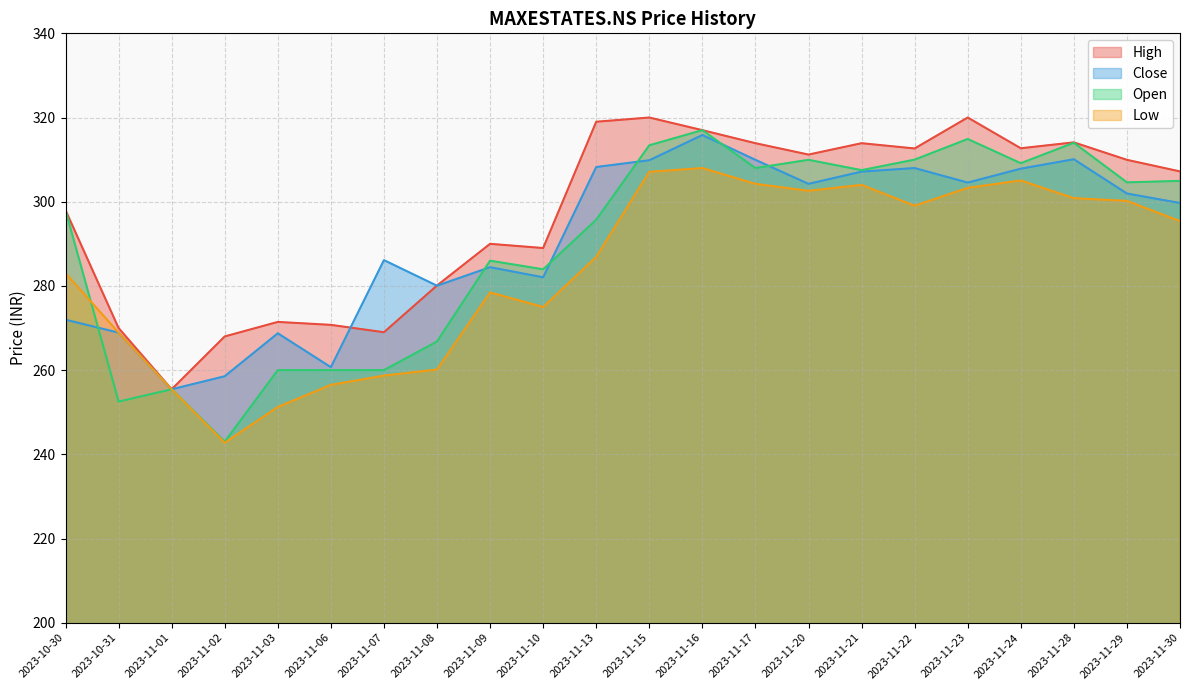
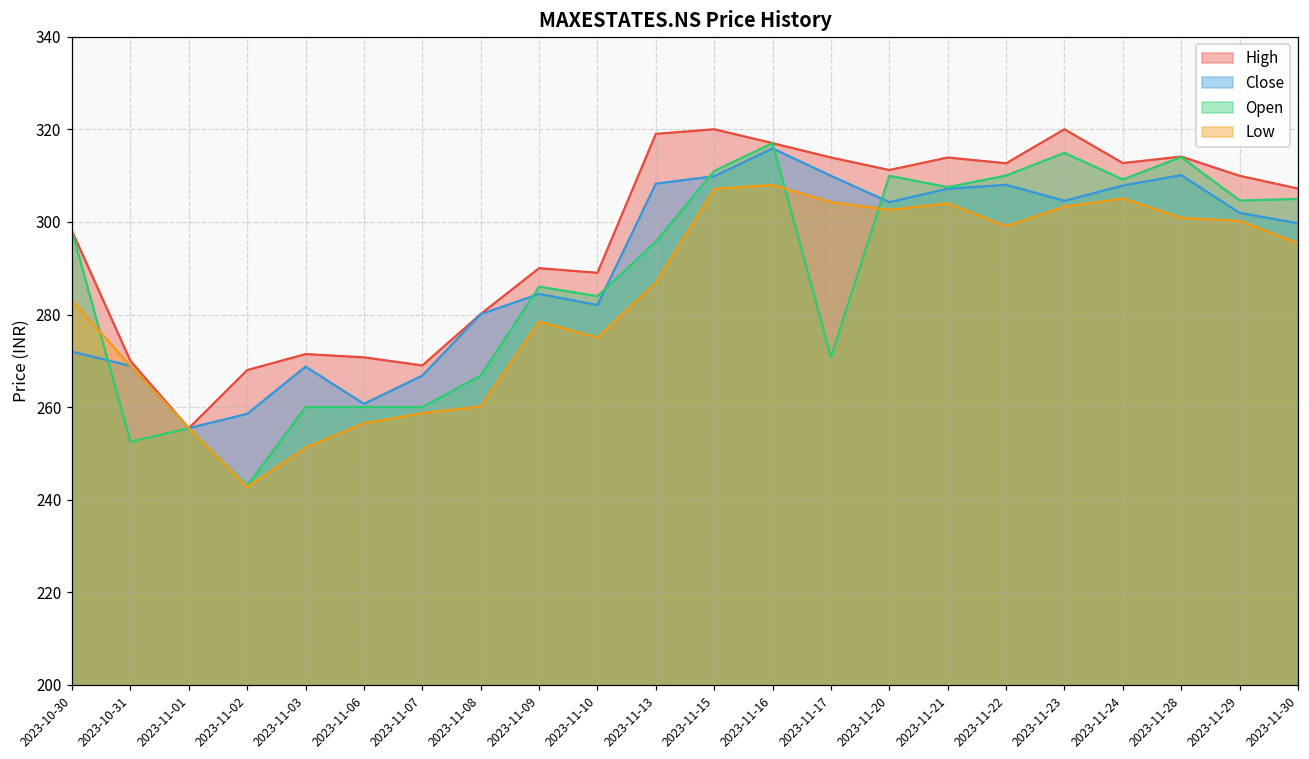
Close, 2023-11-07: 286 -> 267
Open, 2023-11-15: 313 -> 311
Open, 2023-11-17: 308 -> 271
